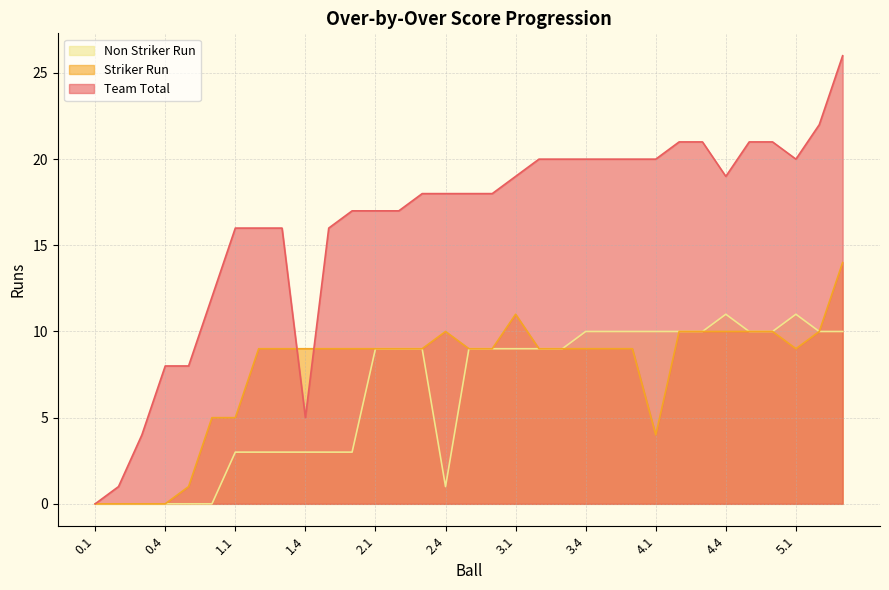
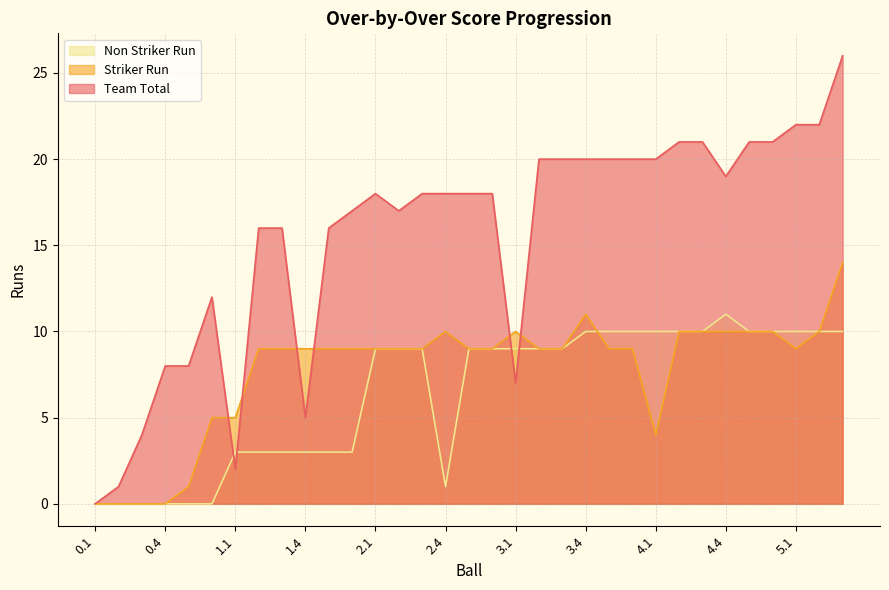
Team Total, 1.1: 16 -> 2
Team Total, 2.1: 17 -> 18
Striker Run, 3.1: 11 -> 10
Team Total, 3.1: 19 -> 7
Striker Run, 3.4: 9 -> 11
Non Striker Run, 5.1: 11 -> 10
Team Total, 5.1: 20 -> 22
